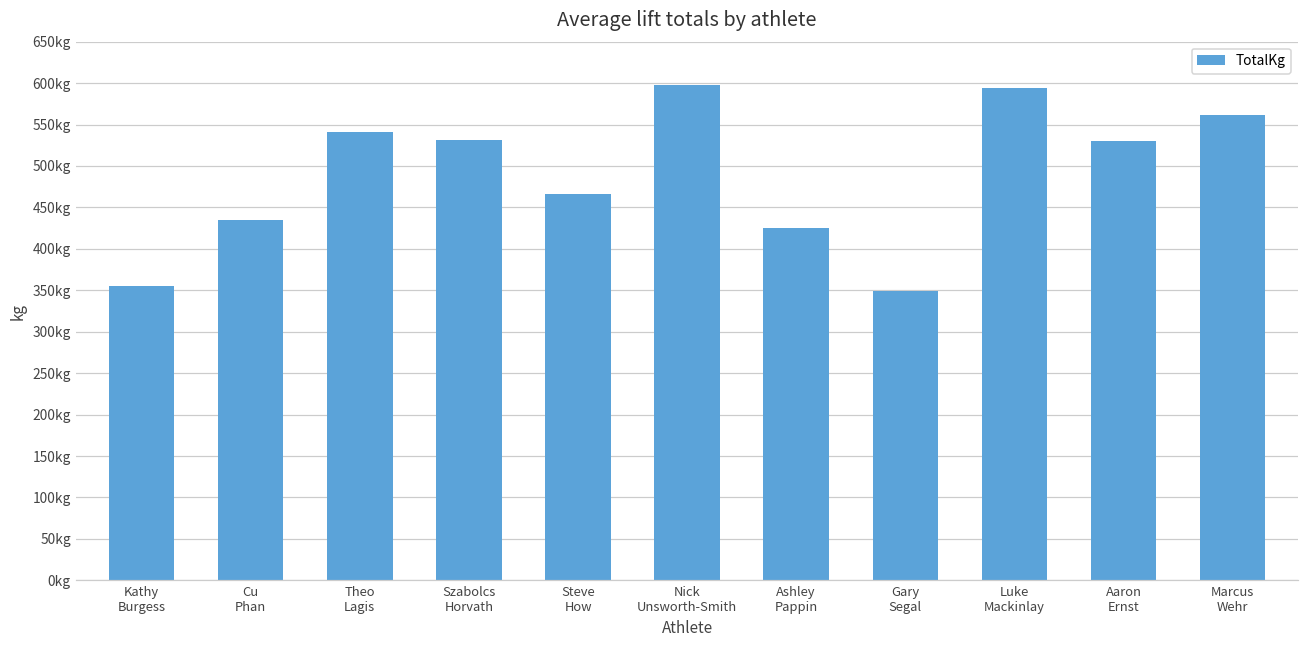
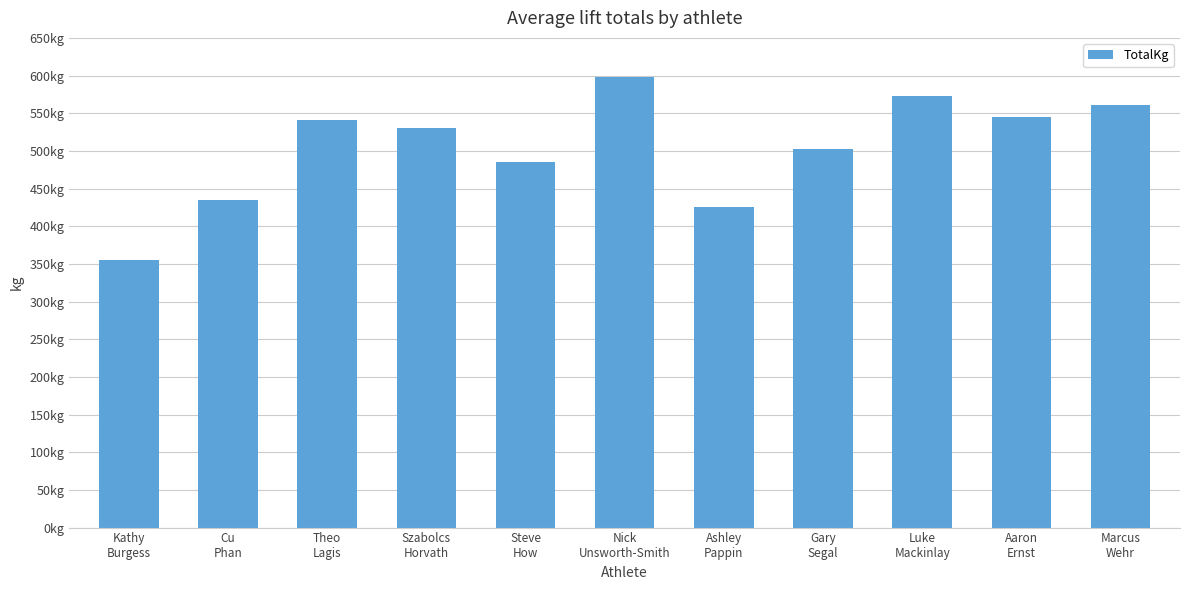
Steve How: 470kg -> 490kg
Gary Segal: 350kg -> 500kg
Luke Mackinlay: 590kg -> 570kg
Aaron Ernst: 530kg -> 550kg
